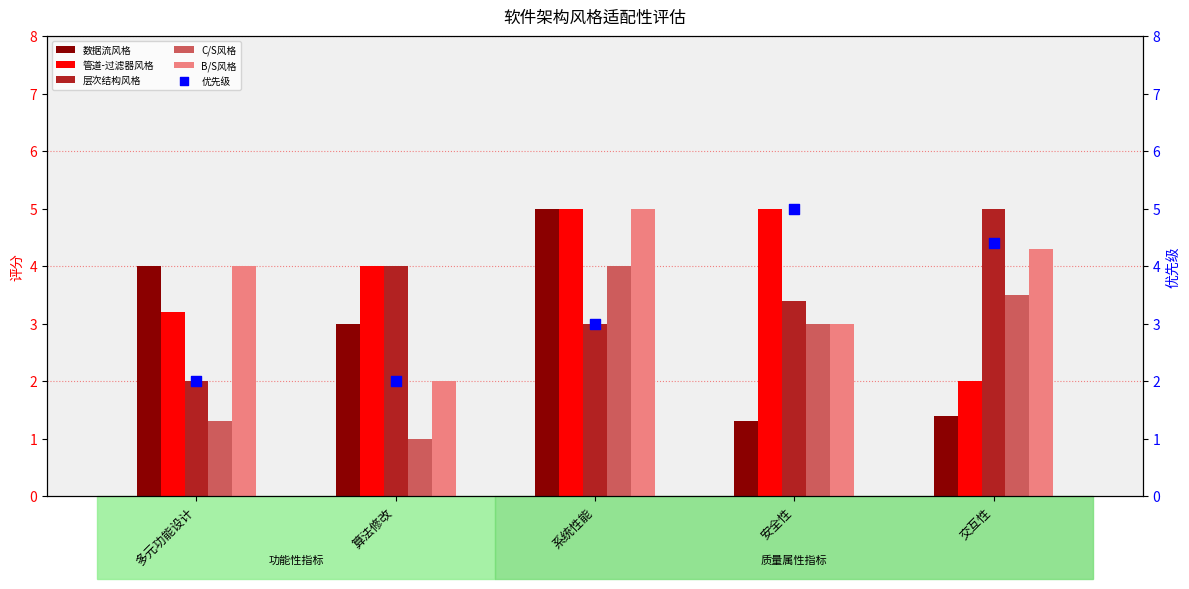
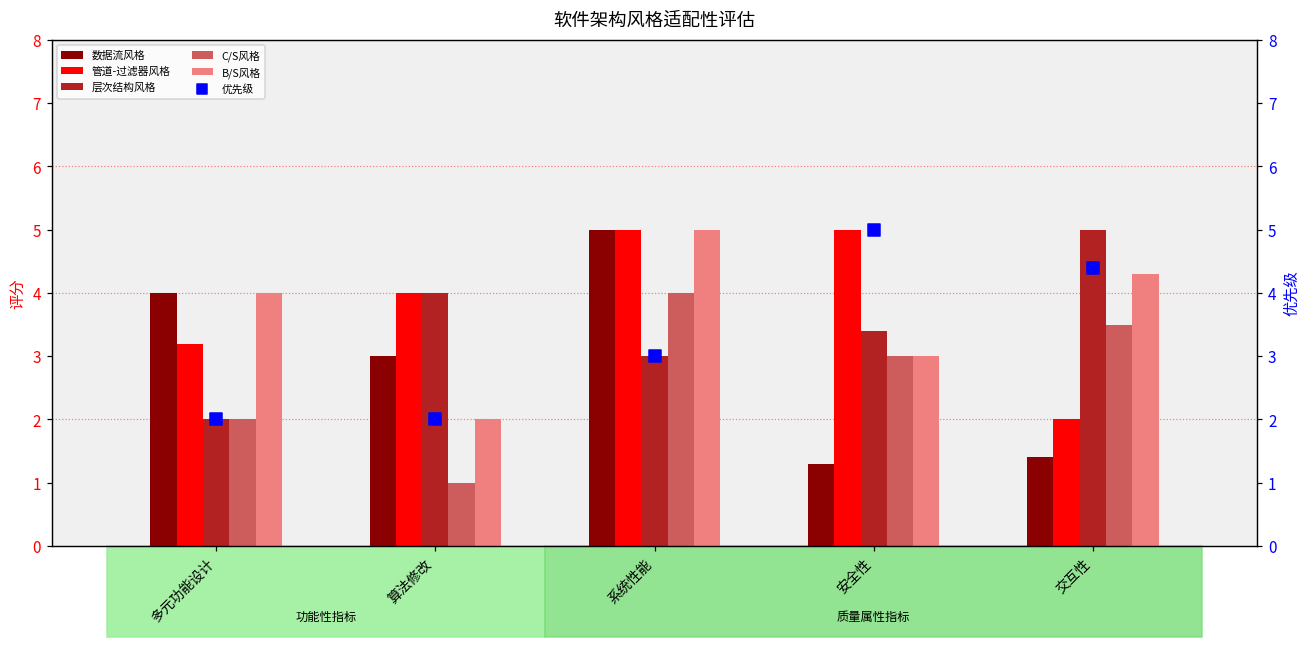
C/S风格, 多元功能设计: 1.3 -> 2.0
